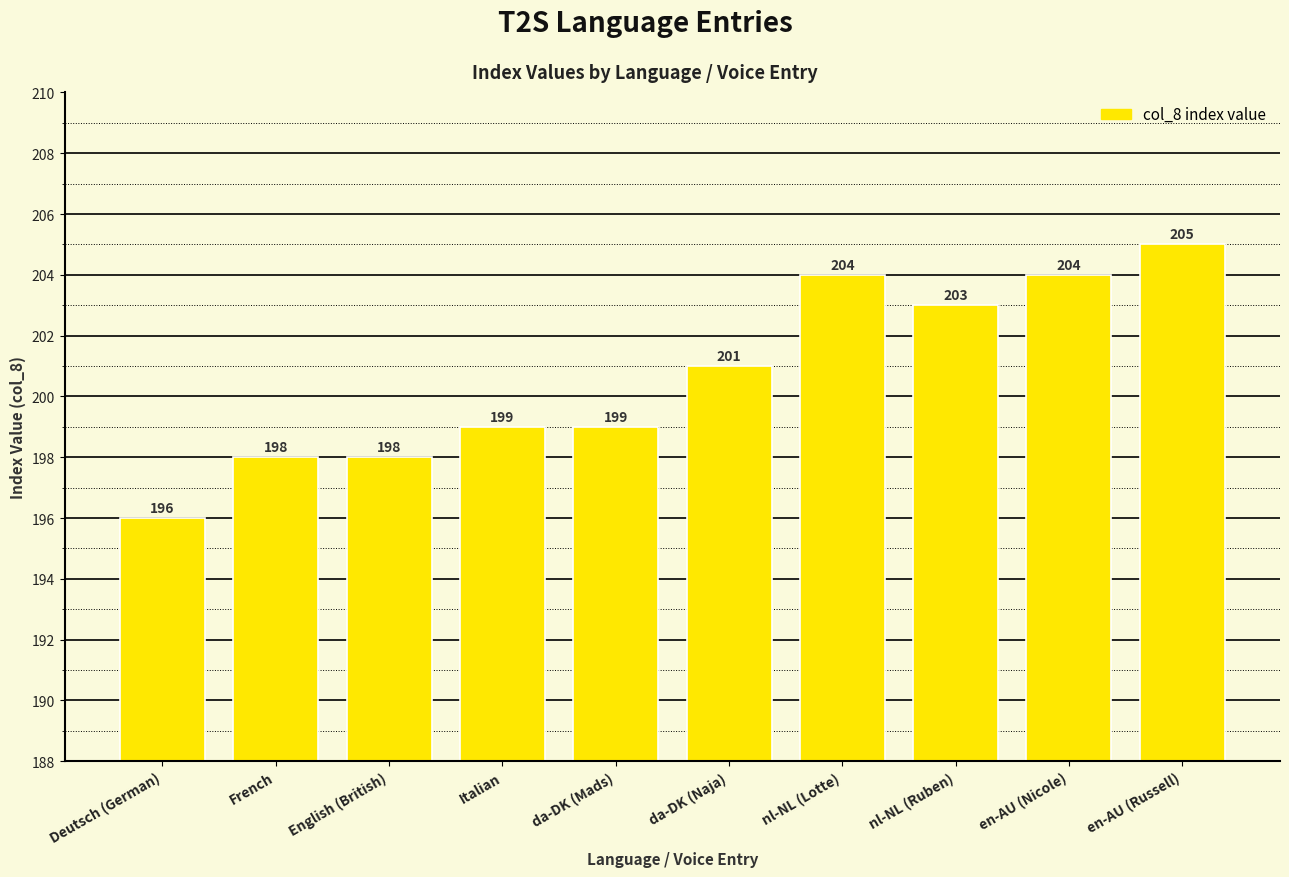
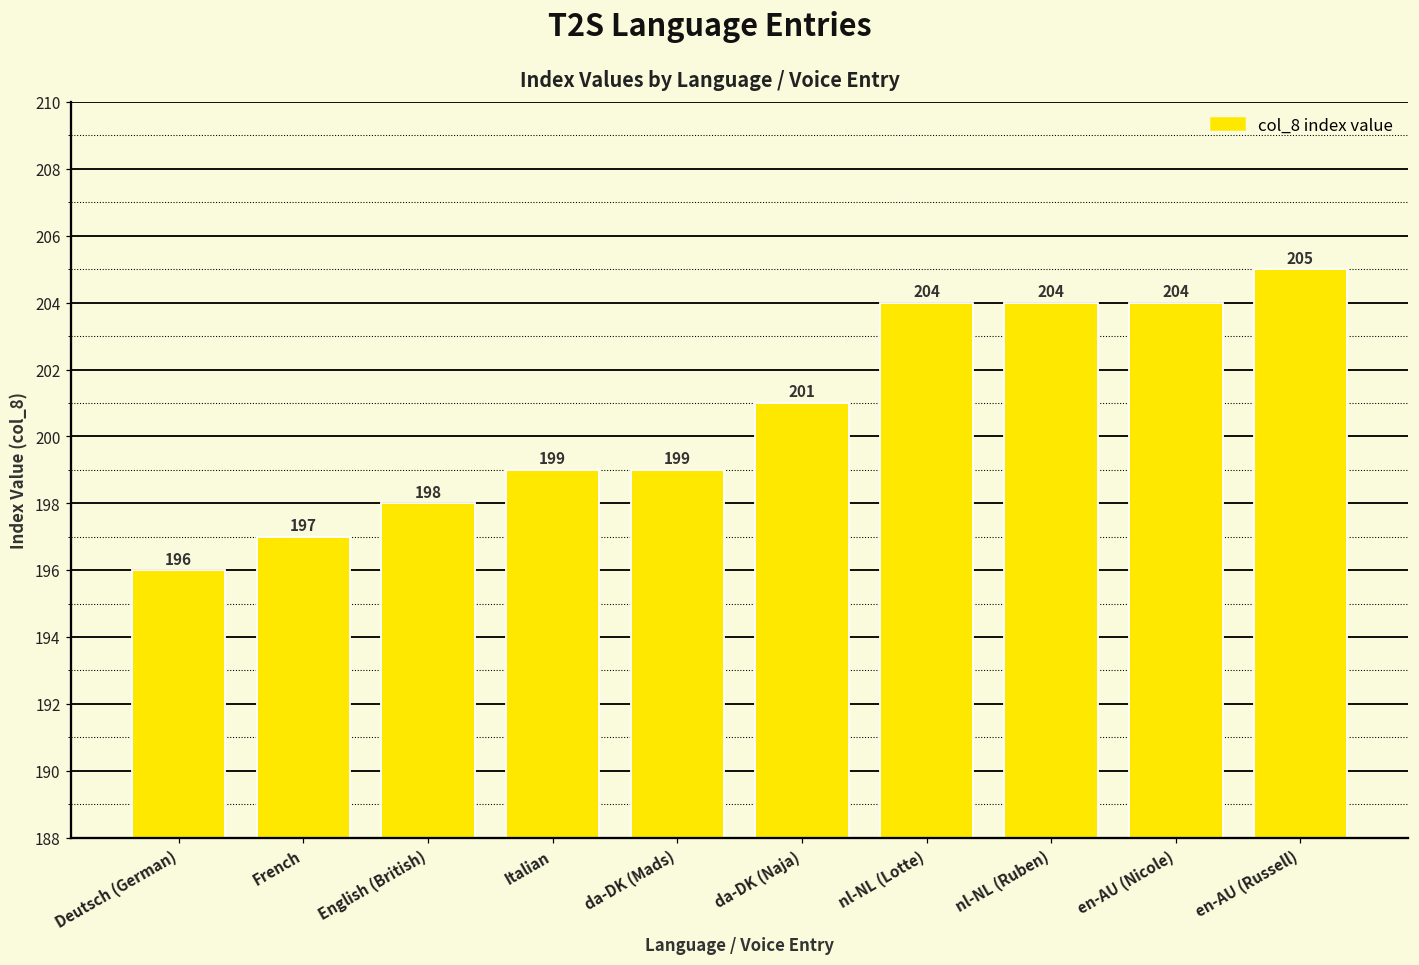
French: 198 -> 197
nl-NL (Ruben): 203 -> 204
